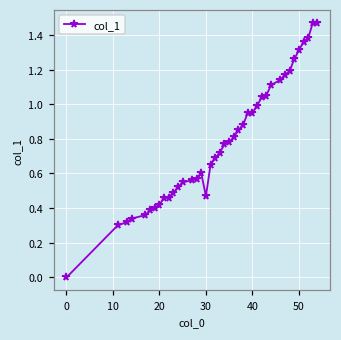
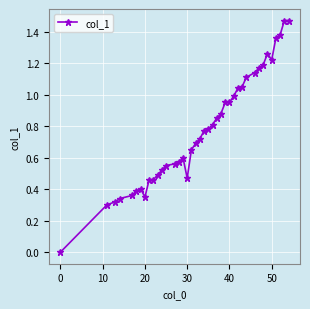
20: 0.42 -> 0.35
50: 1.31 -> 1.22
